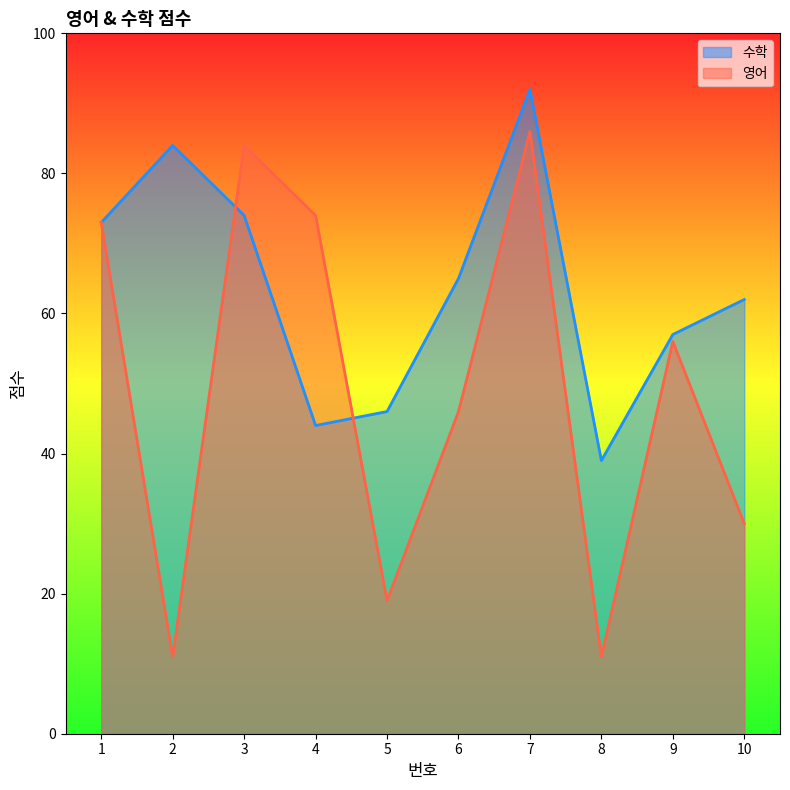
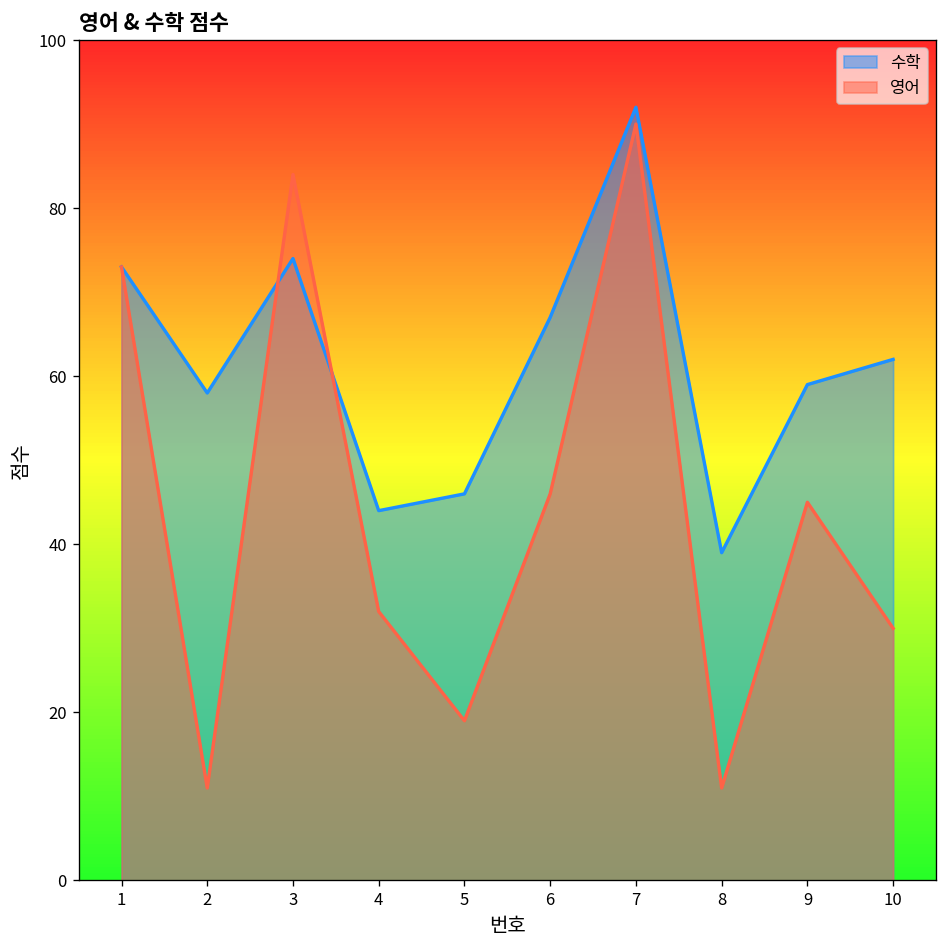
수학, 2: 84 -> 58
영어, 4: 74 -> 32
수학, 6: 65 -> 67
영어, 7: 86 -> 90
수학, 9: 57 -> 59
영어, 9: 56 -> 45
